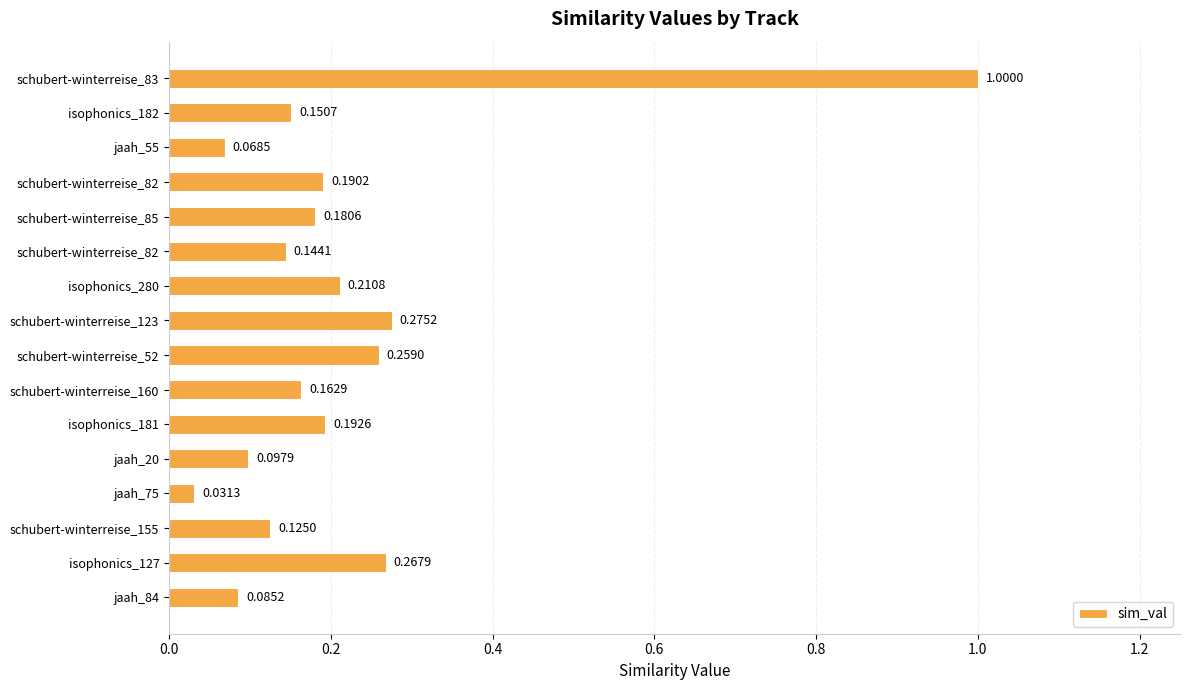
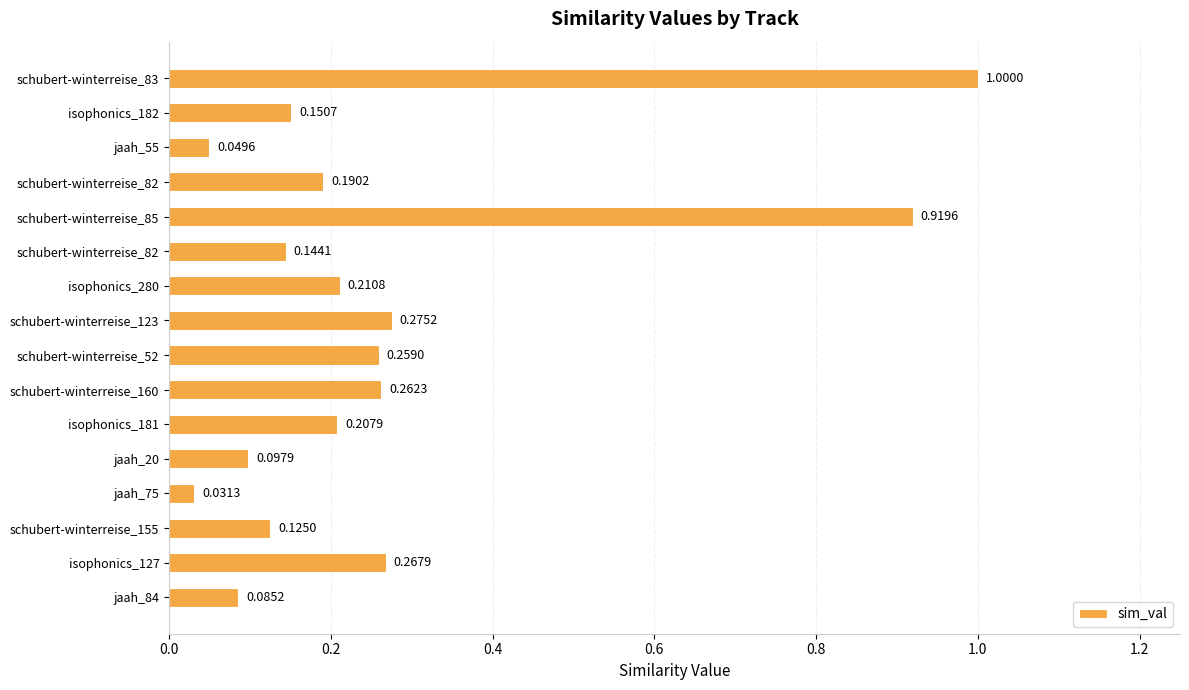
jaah_55: 0.0685 -> 0.0496
schubert-winterreise_85: 0.1806 -> 0.9196
schubert-winterreise_160: 0.1629 -> 0.2623
isophonics_181: 0.1926 -> 0.2079
